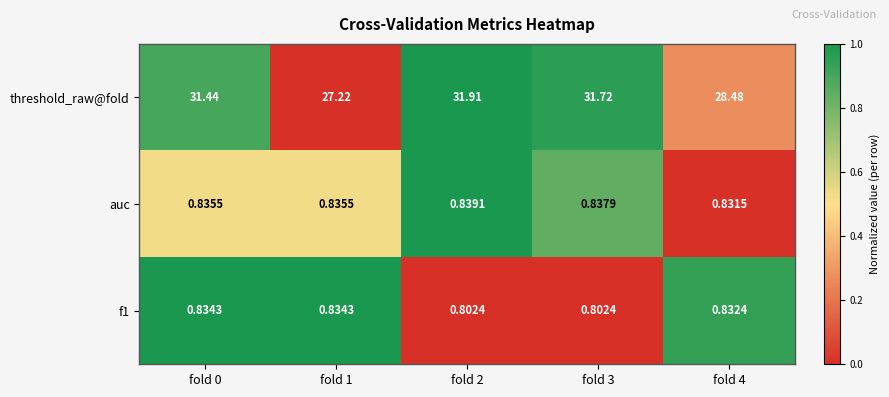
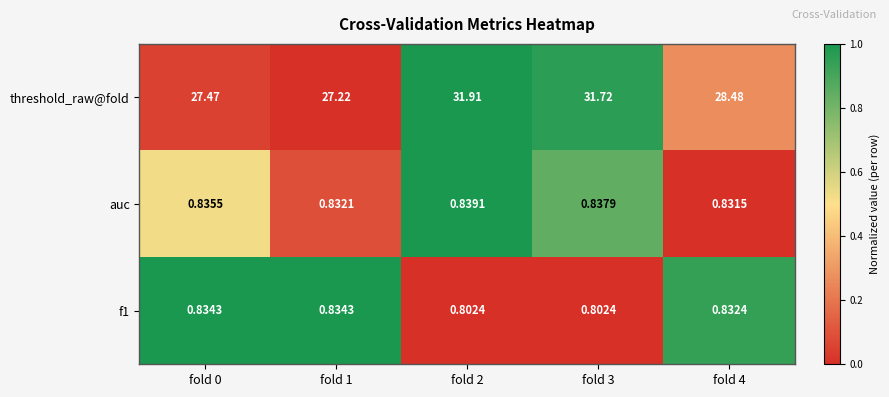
threshold_raw@fold, fold 0: 31.44 -> 27.47
auc, fold 1: 0.8355 -> 0.8321
